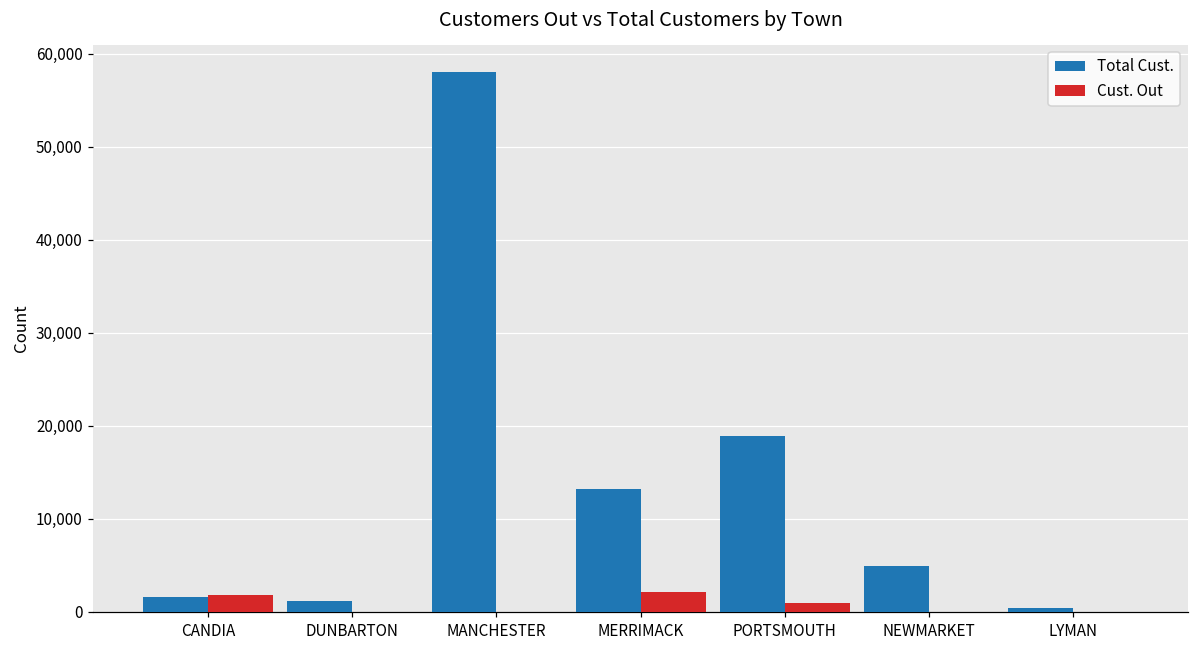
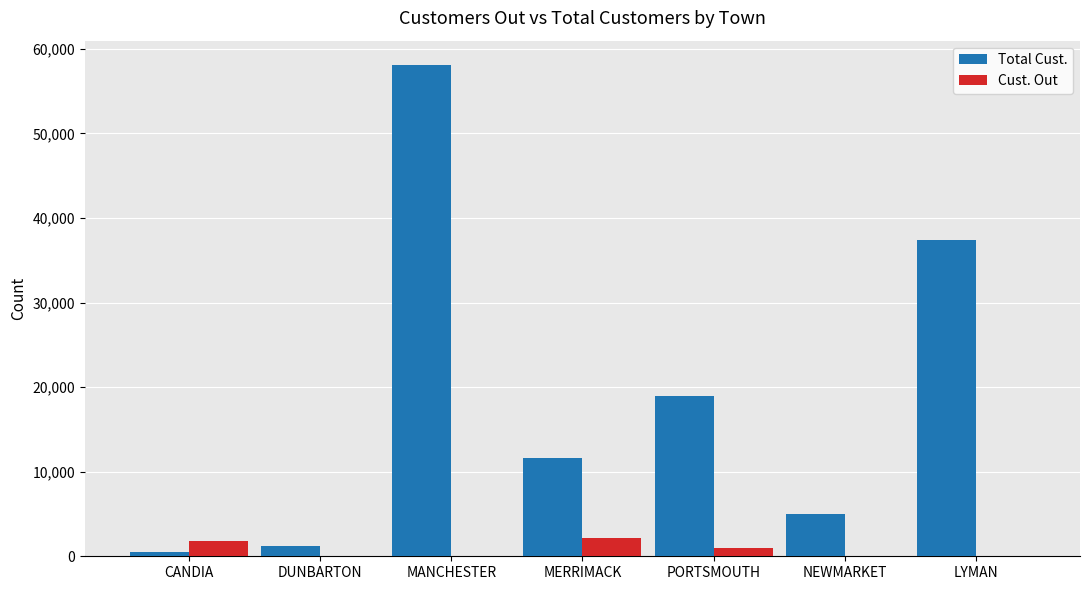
Total Cust., CANDIA: 2,000 -> 1,000
Total Cust., MERRIMACK: 13,000 -> 12,000
Total Cust., LYMAN: 0 -> 37,000
